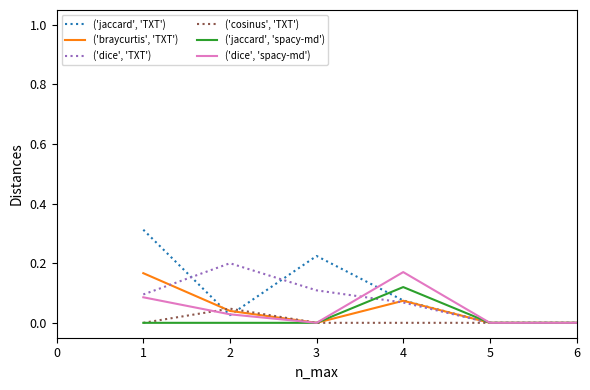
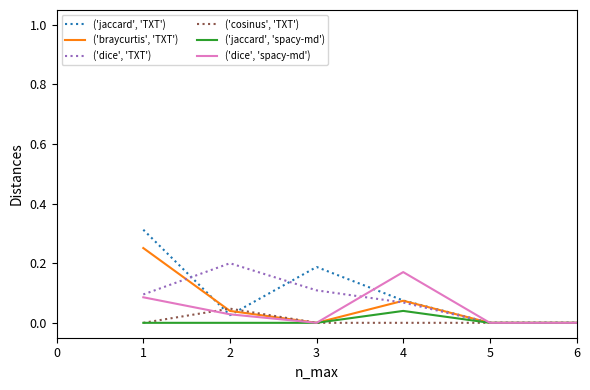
('braycurtis', 'TXT'), 1: 0.17 -> 0.25
('jaccard', 'TXT'), 3: 0.22 -> 0.19
('jaccard', 'spacy-md'), 4: 0.12 -> 0.04
